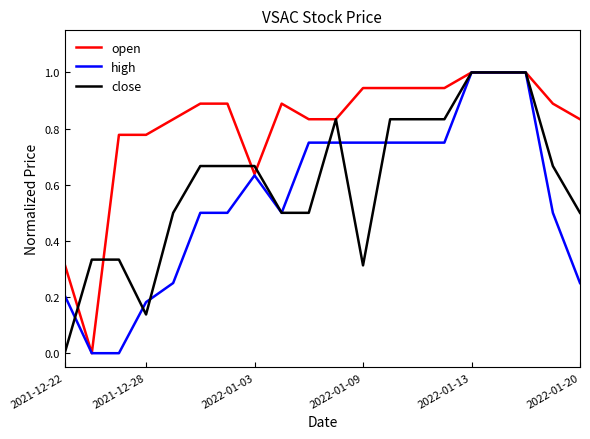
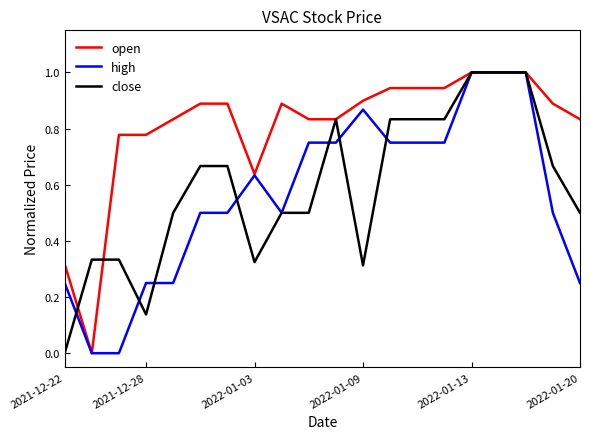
high, 2021-12-22: 0.21 -> 0.25
high, 2021-12-28: 0.18 -> 0.25
close, 2022-01-03: 0.67 -> 0.32
open, 2022-01-09: 0.94 -> 0.90
high, 2022-01-09: 0.75 -> 0.87
